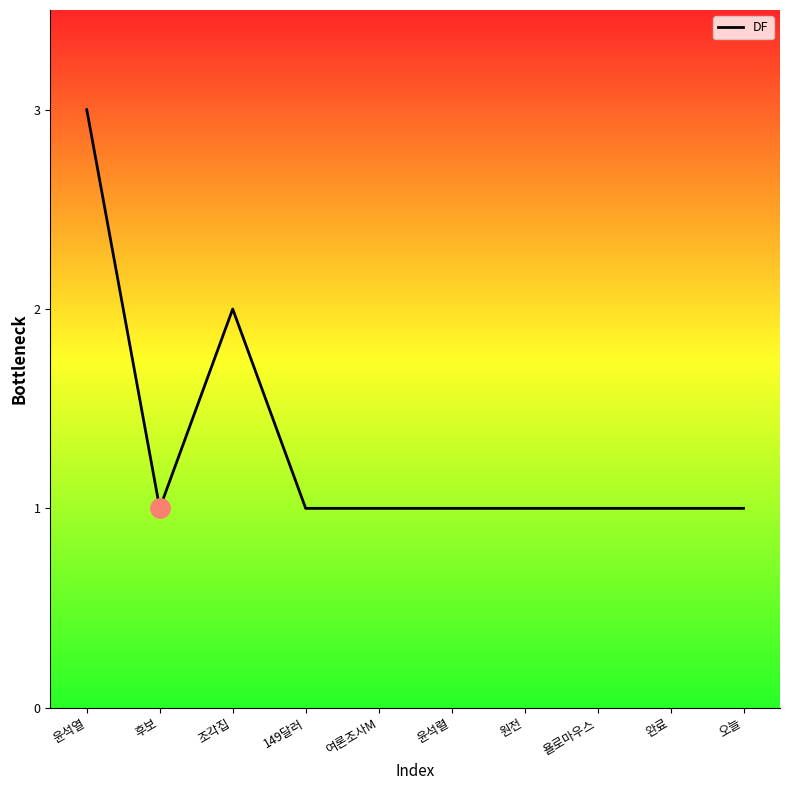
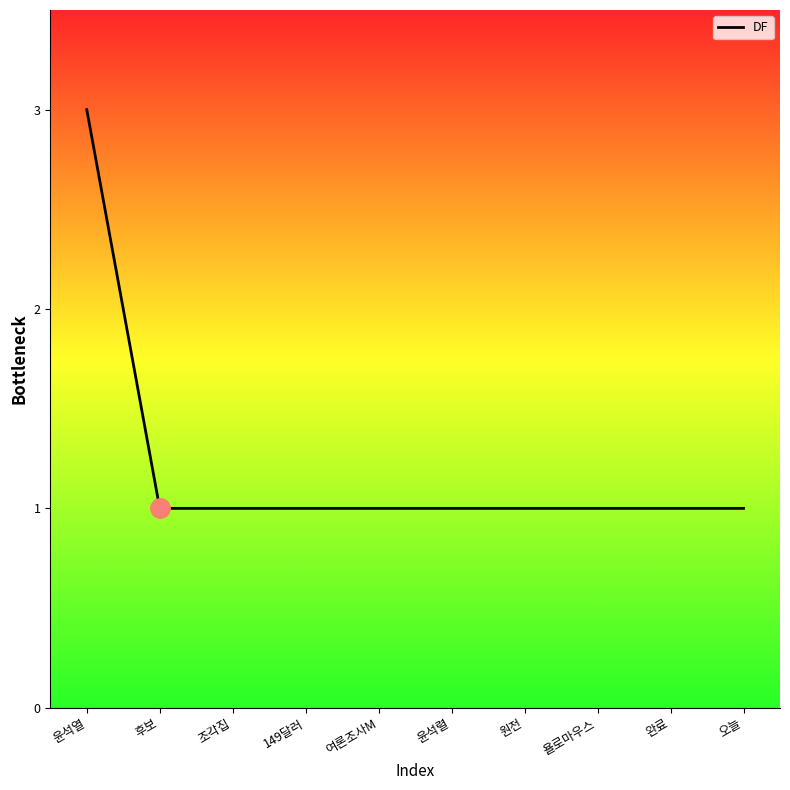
DF, 조각집: 2 -> 1
